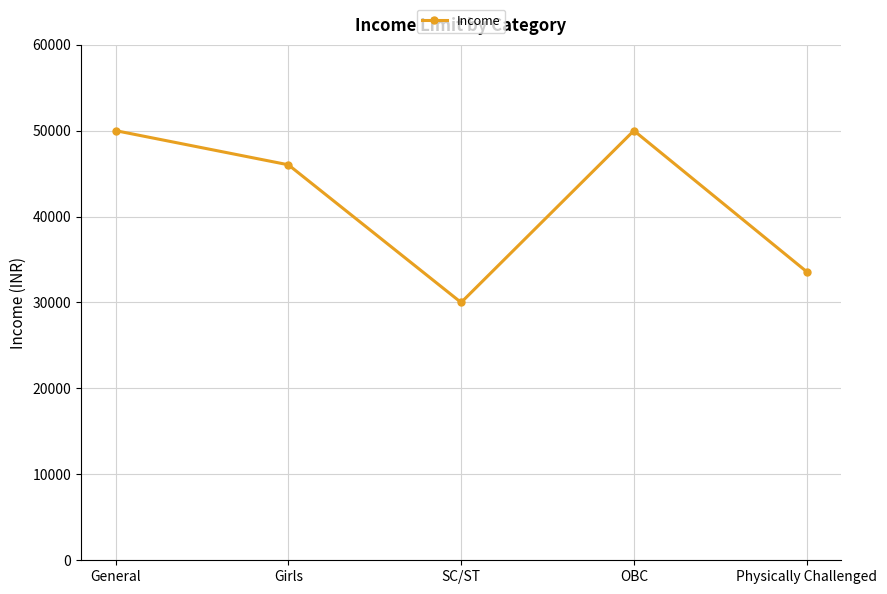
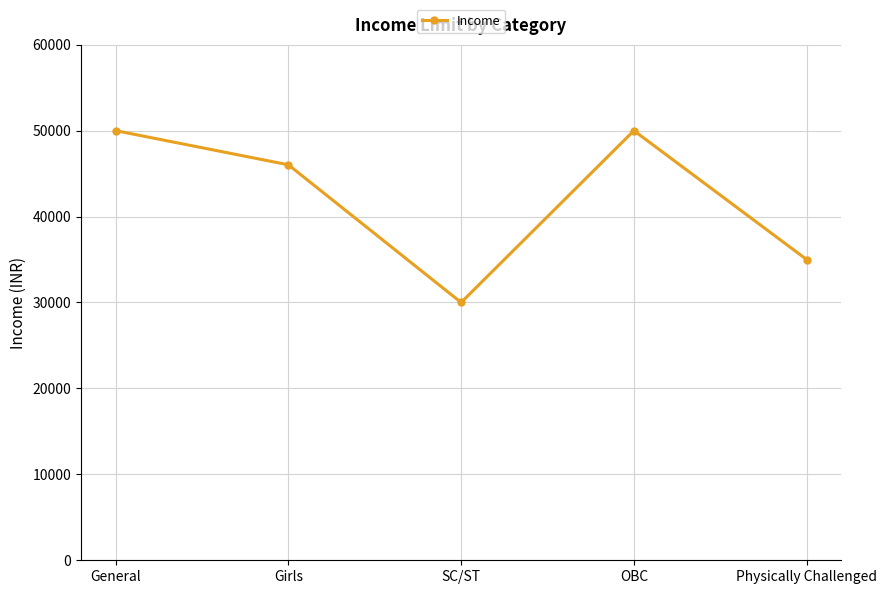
Physically Challenged: 34000 -> 35000
